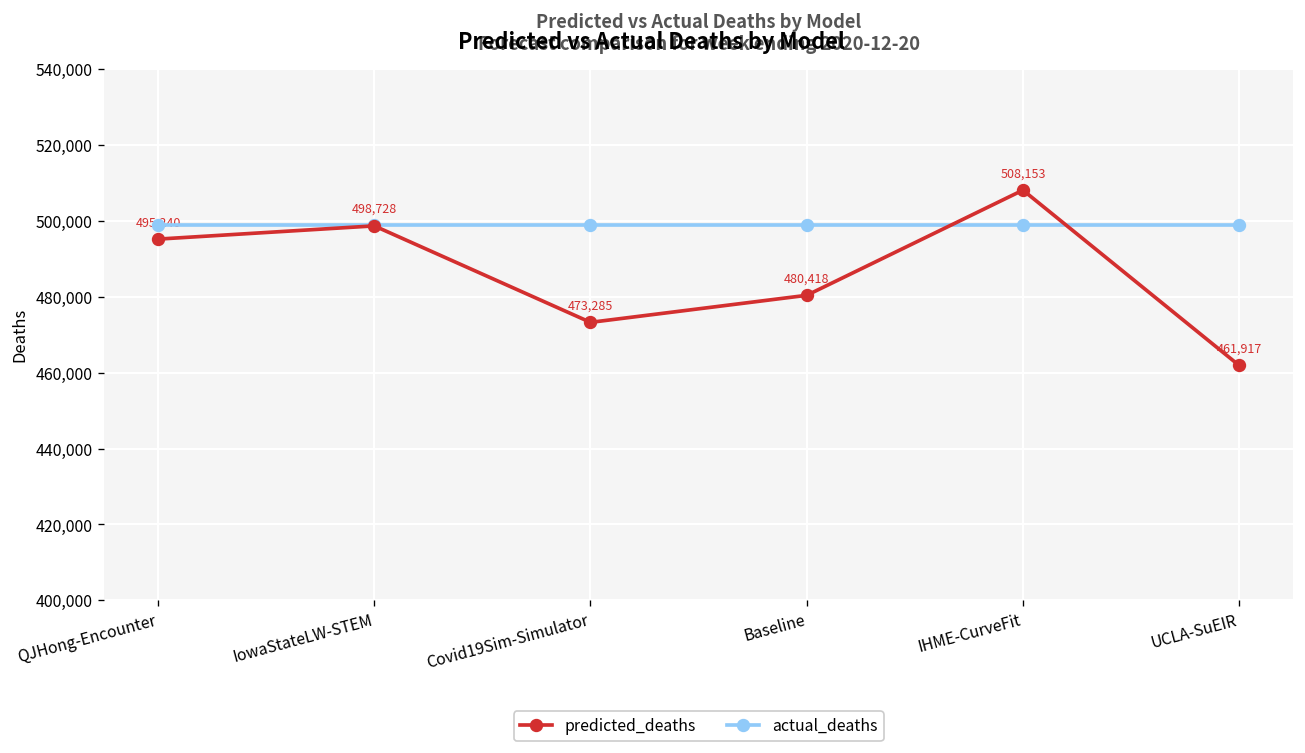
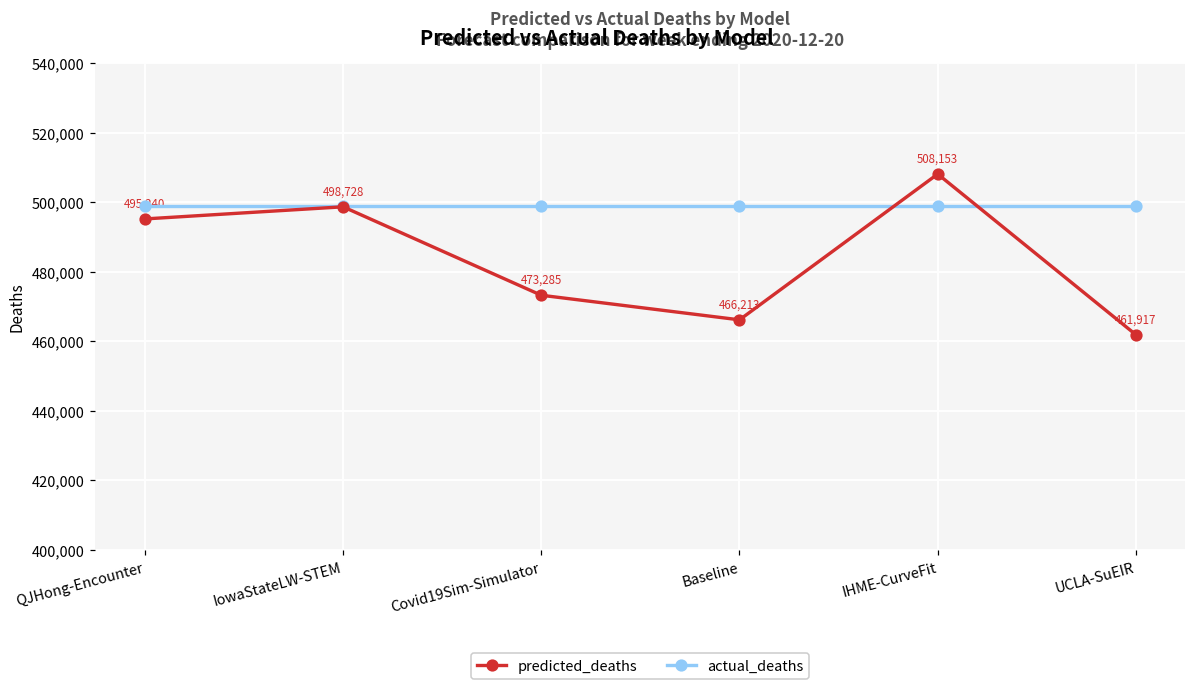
predicted_deaths, Baseline: 480,418 -> 466,213
